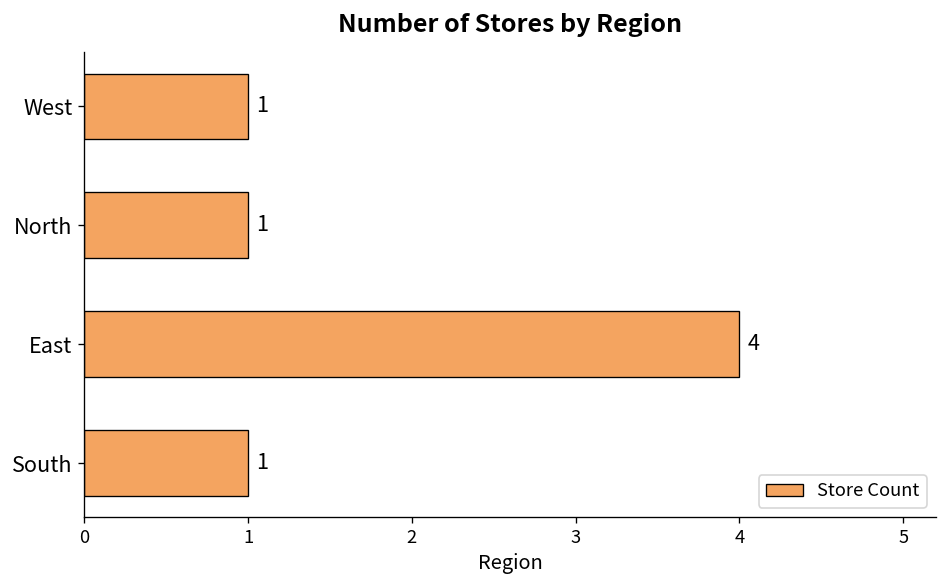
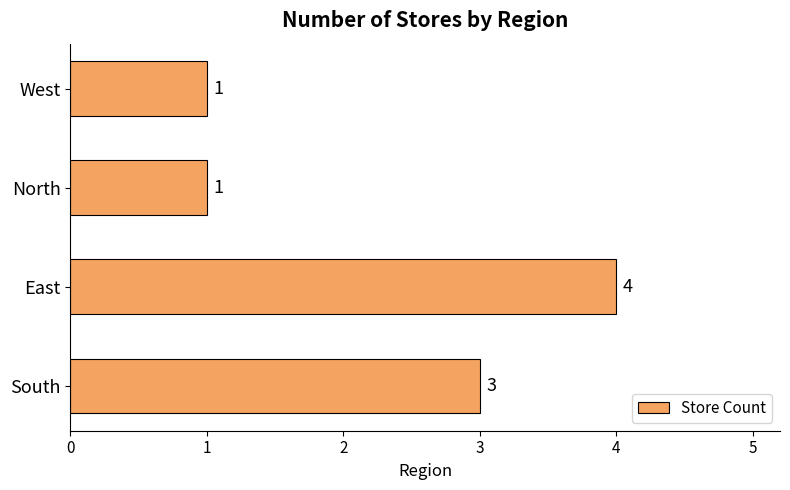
South: 1 -> 3
